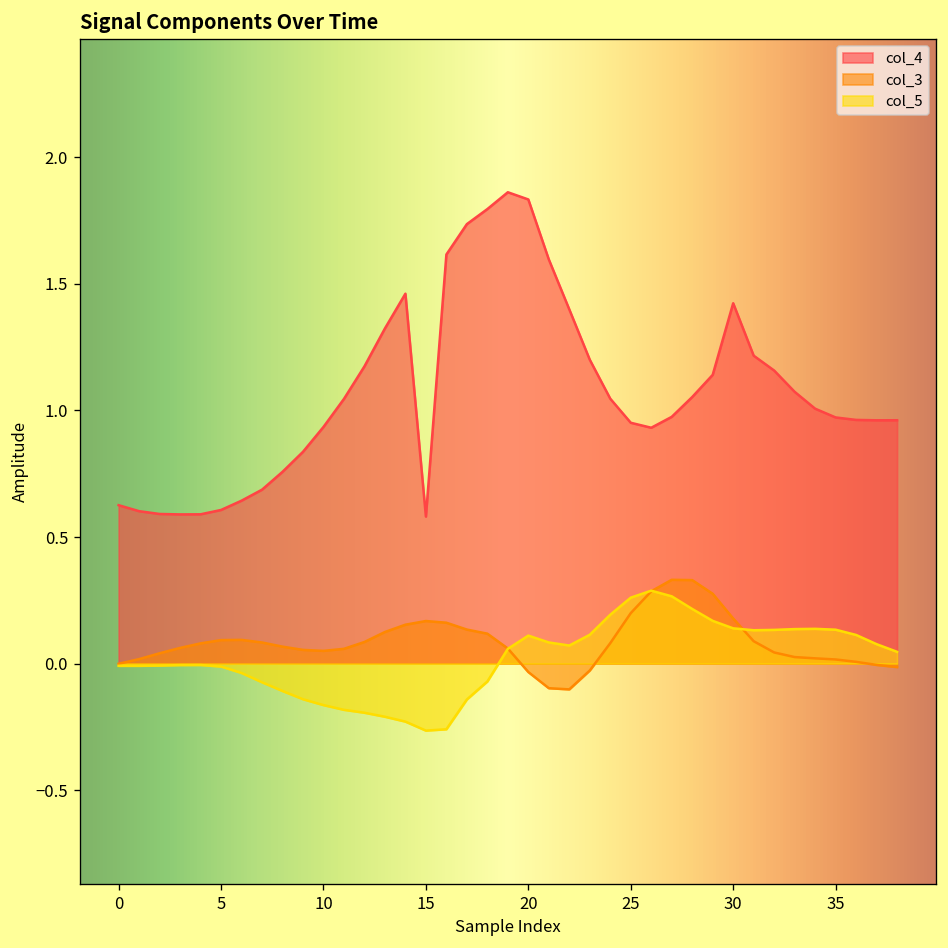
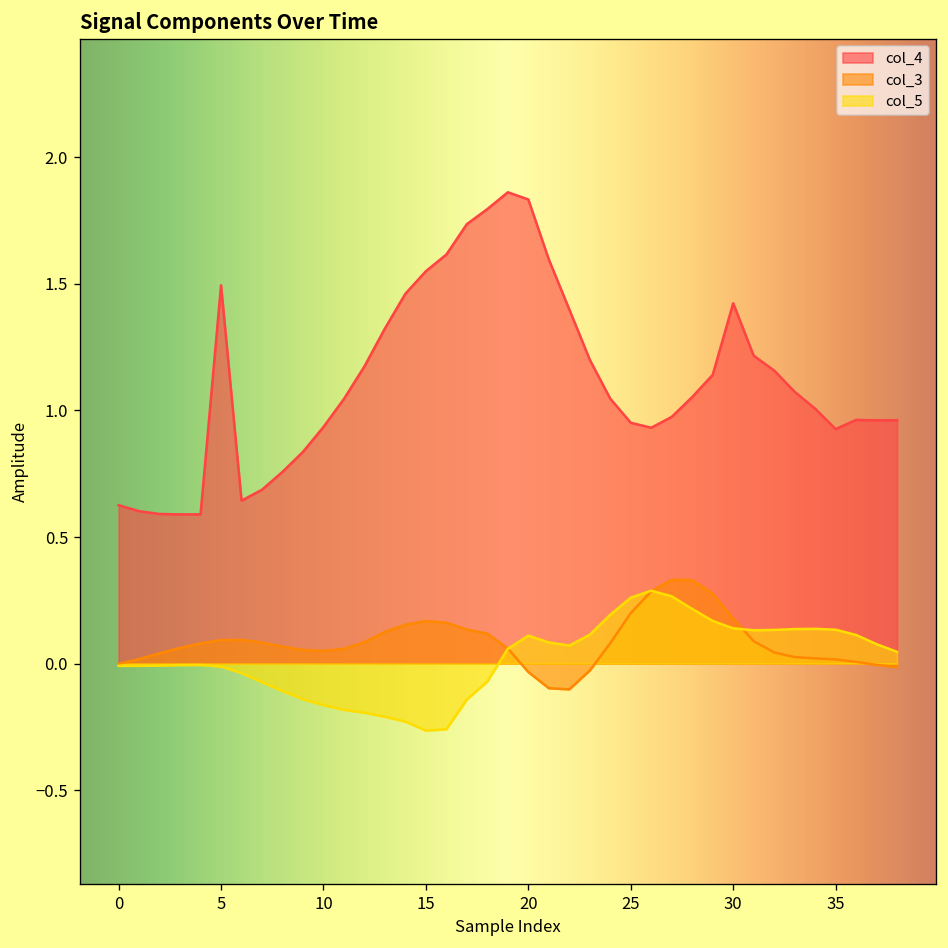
col_4, 5: 0.61 -> 1.49
col_4, 15: 0.58 -> 1.55
col_4, 35: 0.97 -> 0.93
